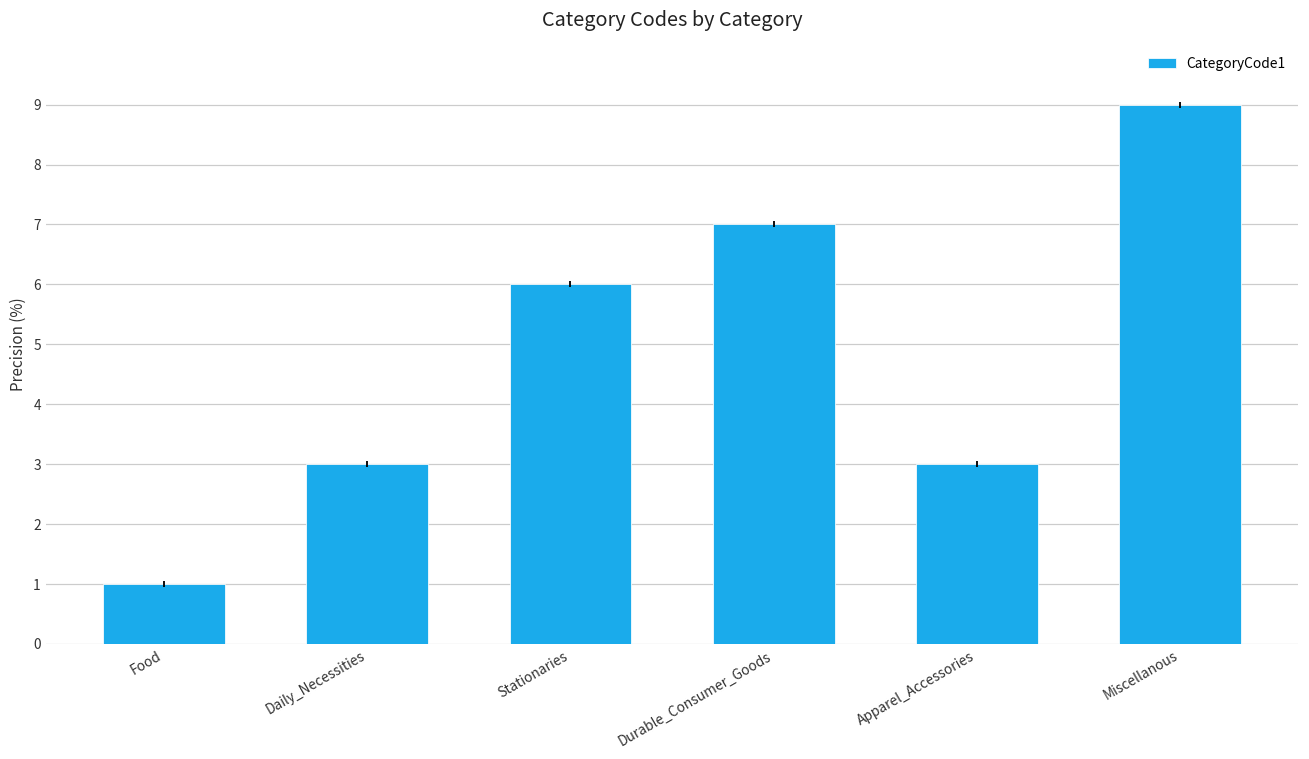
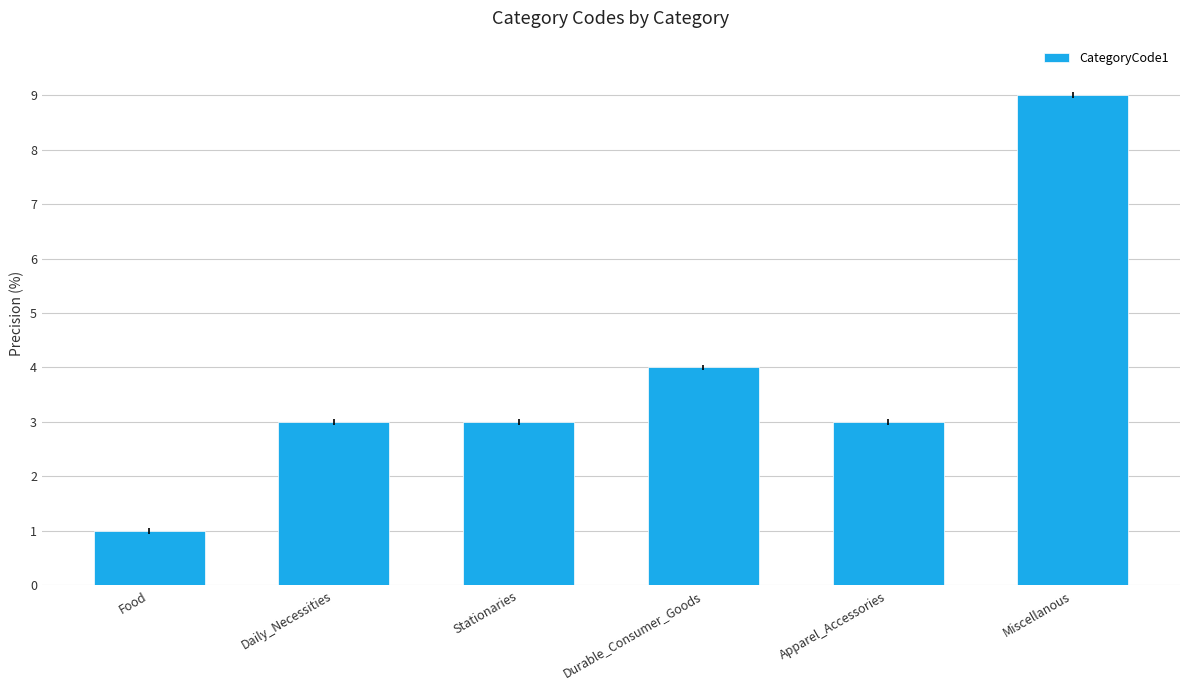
Stationaries: 6 -> 3
Durable_Consumer_Goods: 7 -> 4
